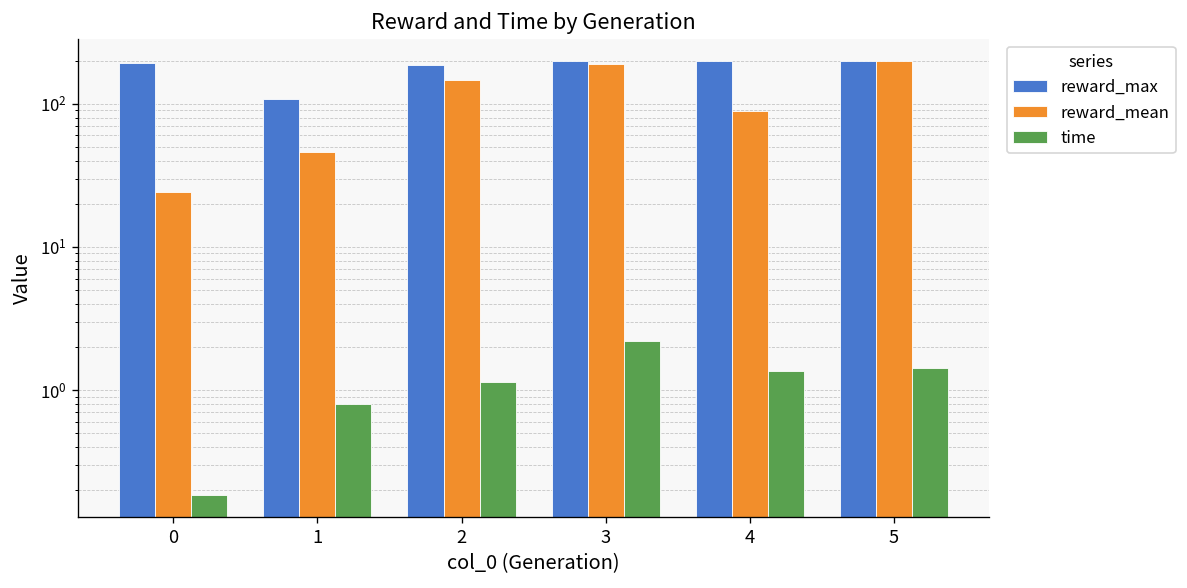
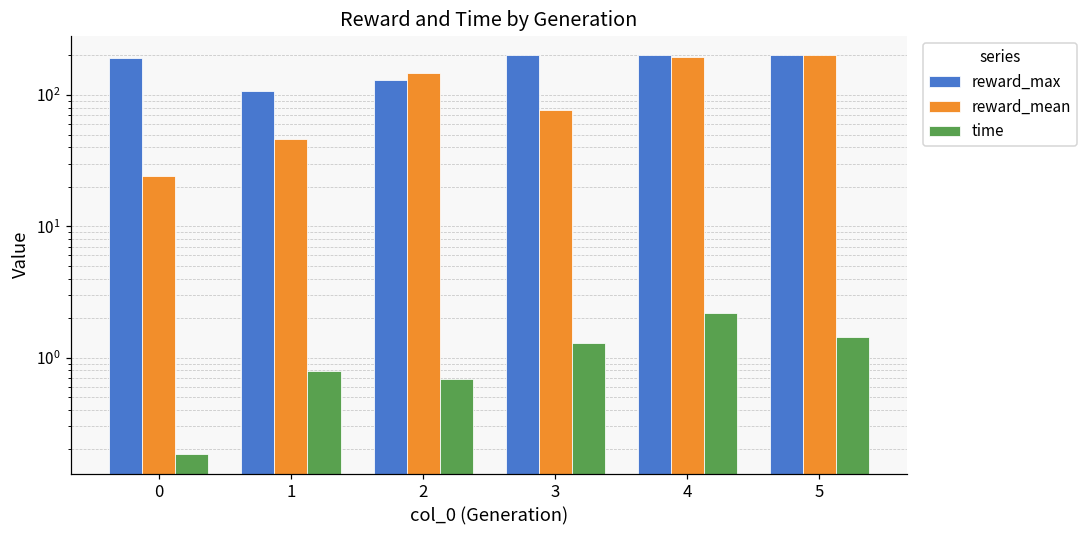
reward_max, 2: 190 -> 130
time, 2: 1.1 -> 0.7
reward_mean, 3: 190 -> 80
time, 3: 2.2 -> 1.3
reward_mean, 4: 90 -> 200
time, 4: 1.4 -> 2.2
